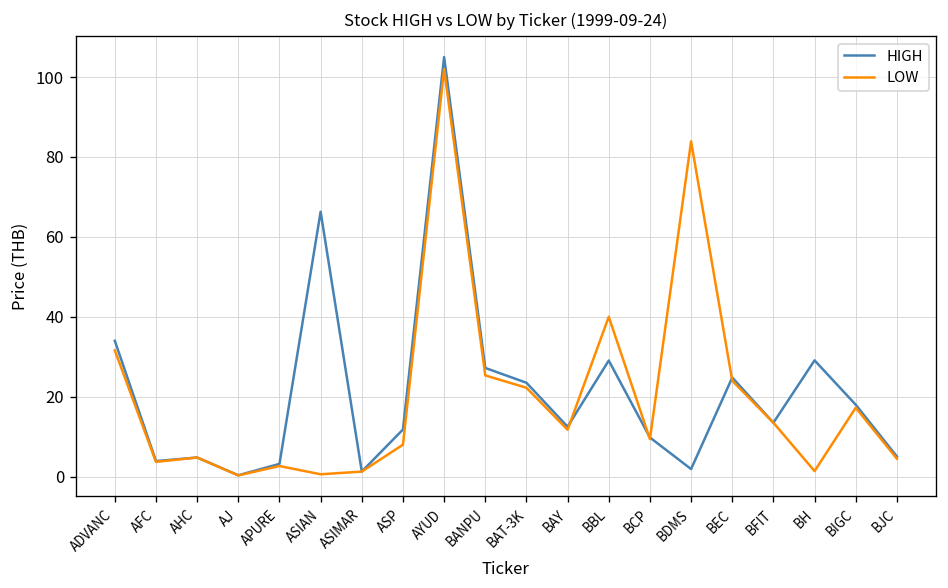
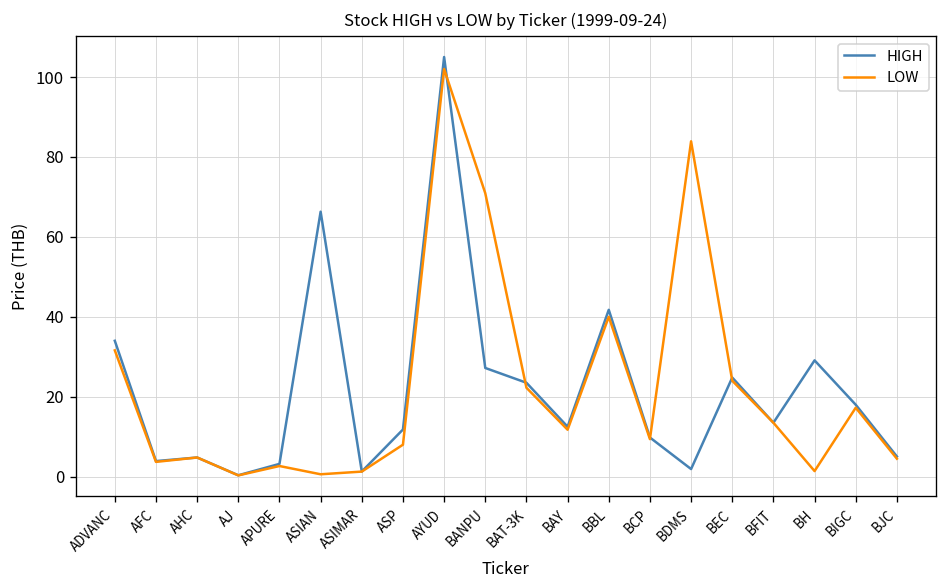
LOW, BANPU: 25 -> 71
HIGH, BBL: 29 -> 42
